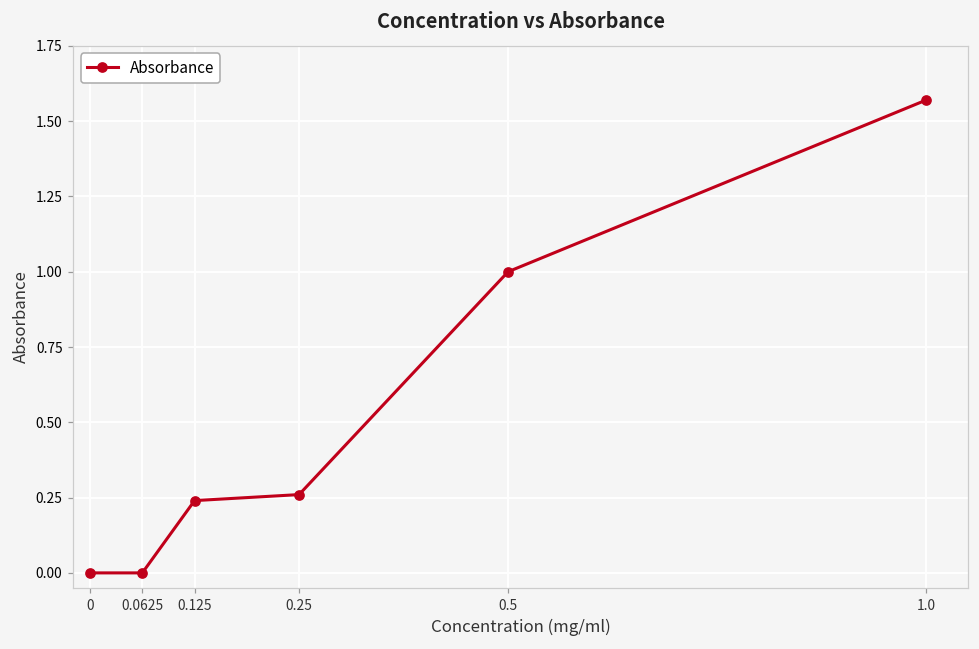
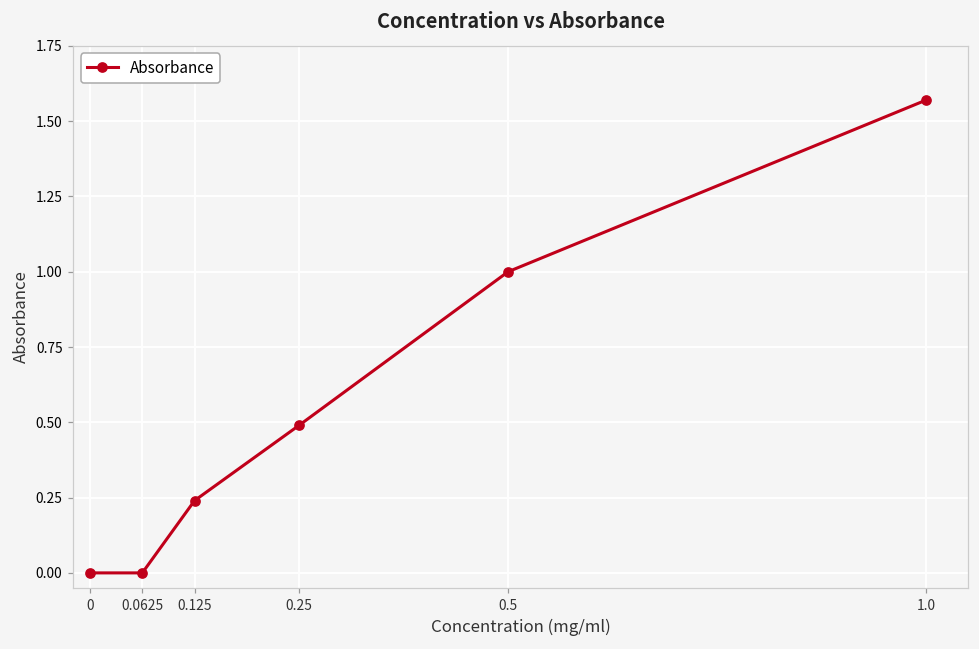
0.25: 0.26 -> 0.49
